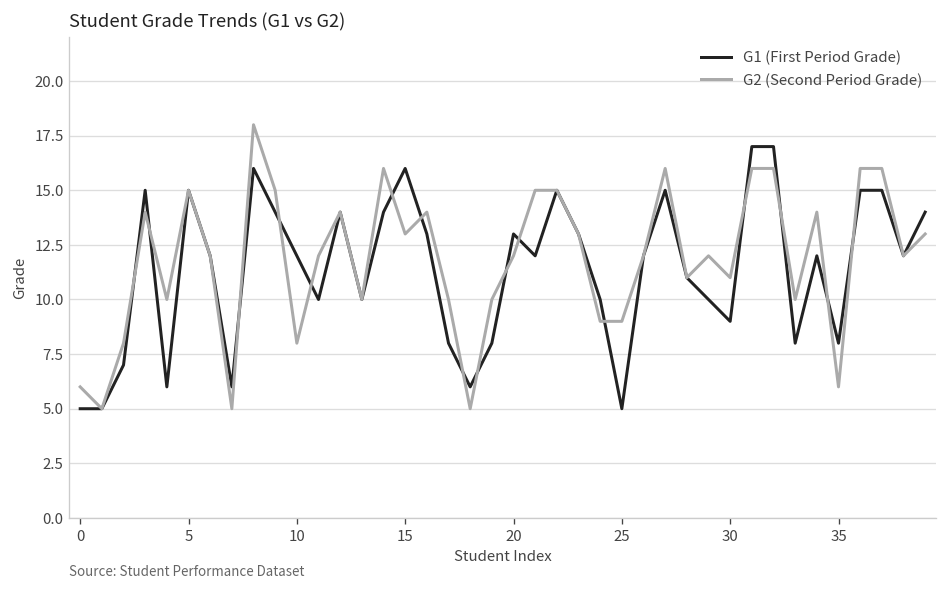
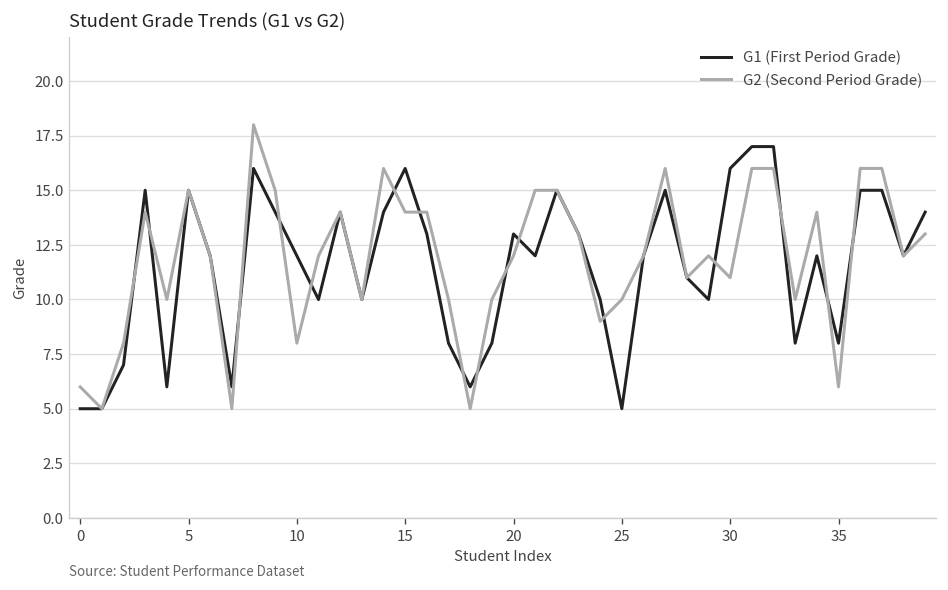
G2 (Second Period Grade), 15: 13 -> 14
G2 (Second Period Grade), 25: 9 -> 10
G1 (First Period Grade), 30: 9 -> 16
